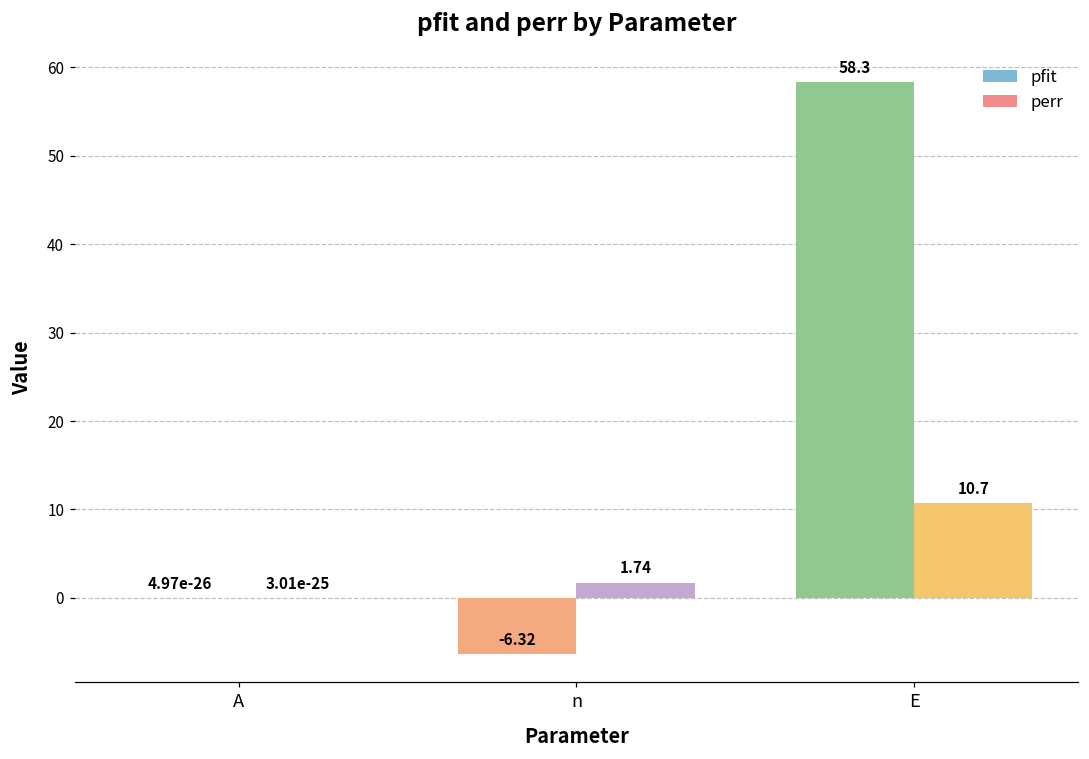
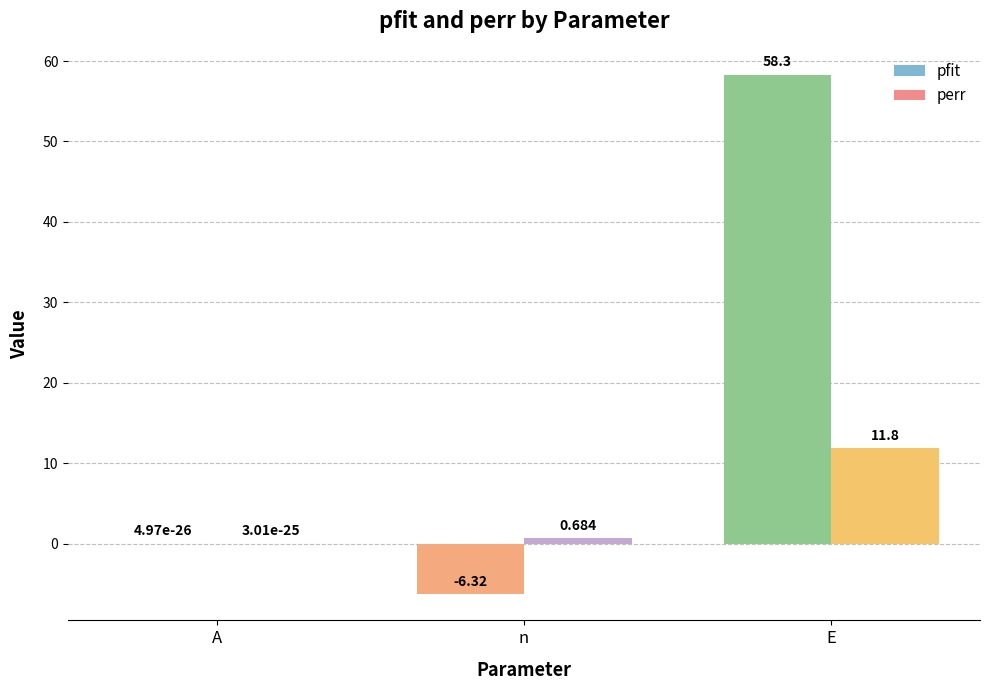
perr, n: 1.74 -> 0.684
perr, E: 10.7 -> 11.8
